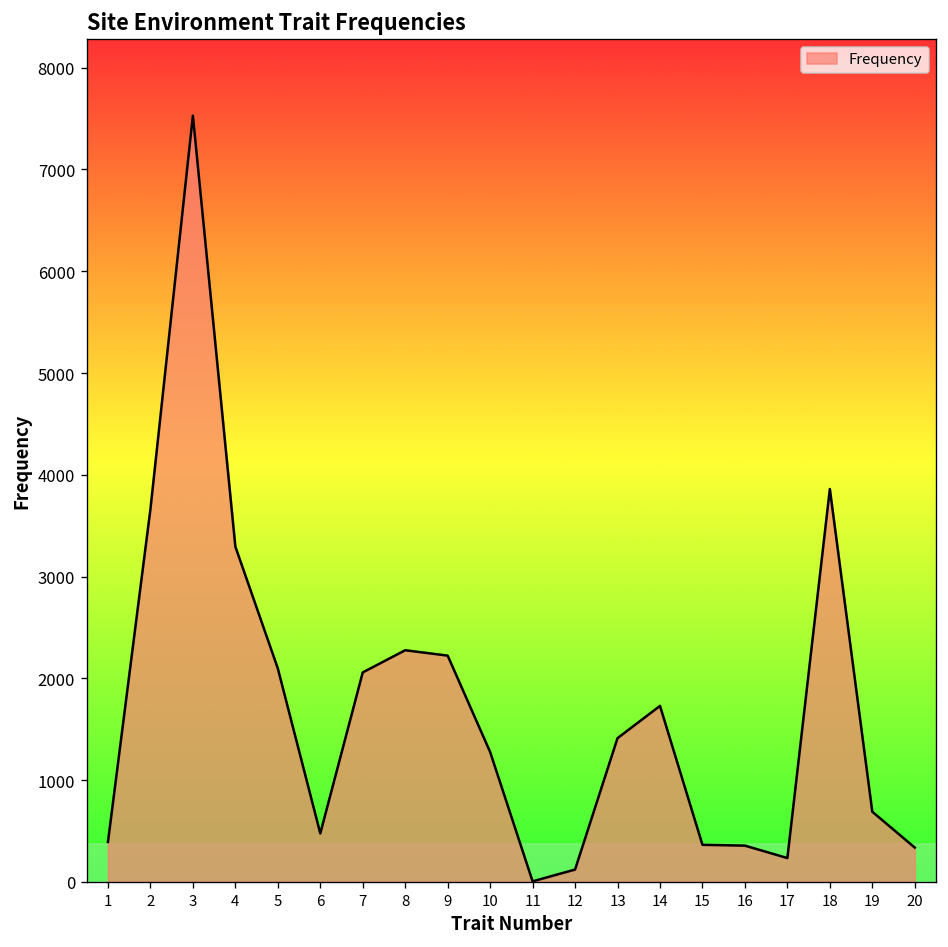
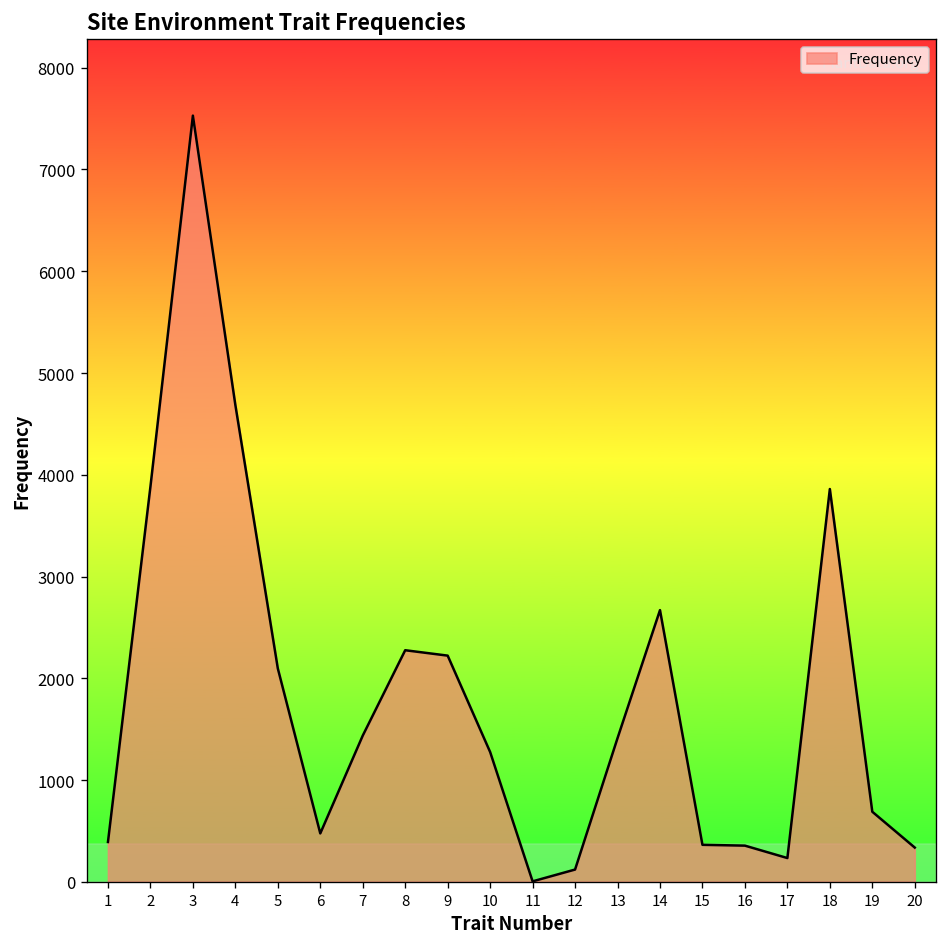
2: 3700 -> 3900
4: 3300 -> 4700
7: 2100 -> 1400
14: 1700 -> 2700
